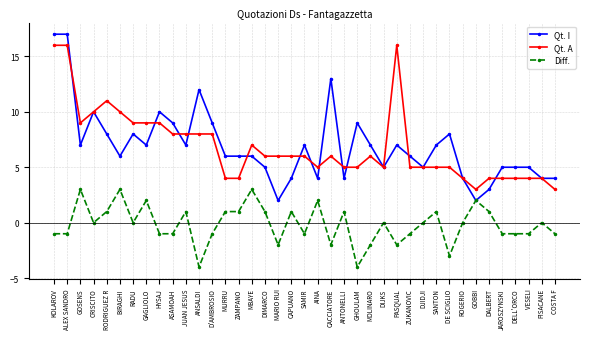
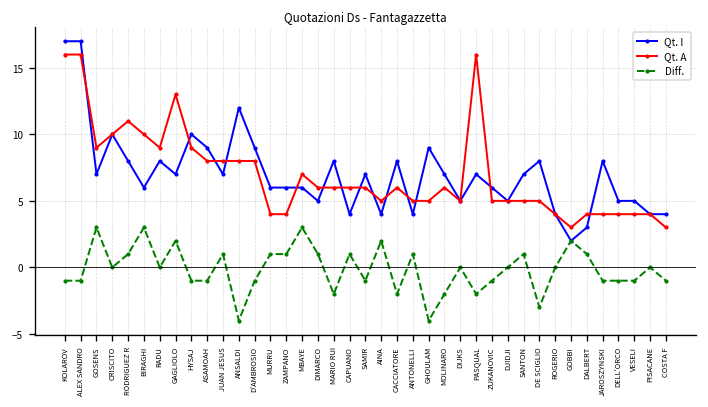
Qt. A, GAGLIOLO: 9 -> 13
Qt. I, MARIO RUI: 2 -> 8
Qt. I, CACCIATORE: 13 -> 8
Qt. I, JAROSZYNSKI: 5 -> 8
